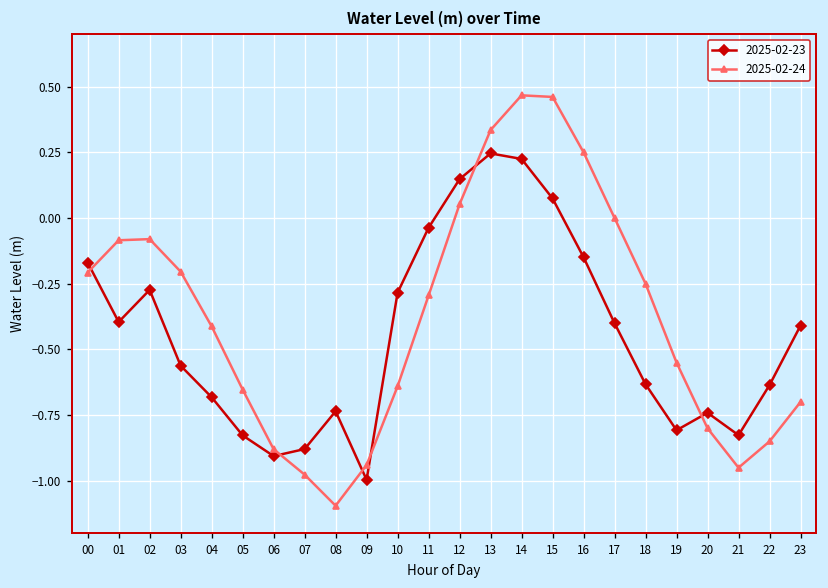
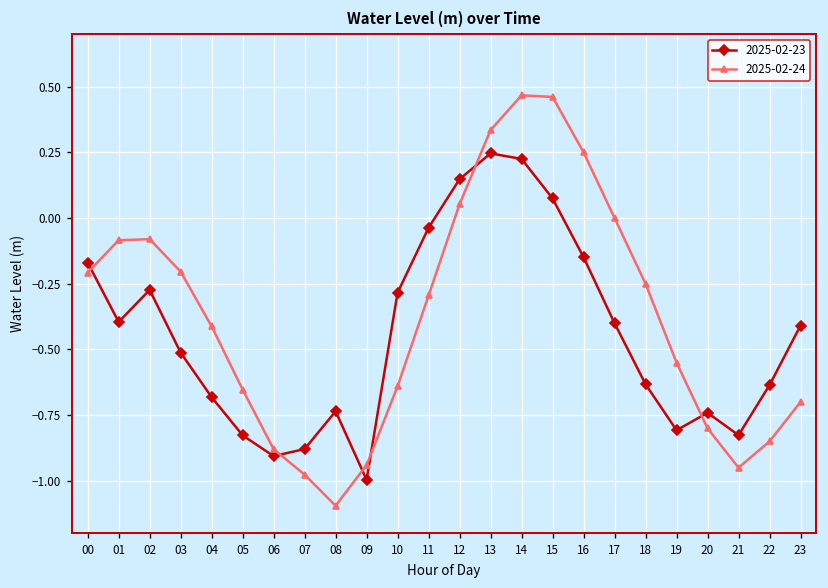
2025-02-23, 03: -0.56 -> -0.51
